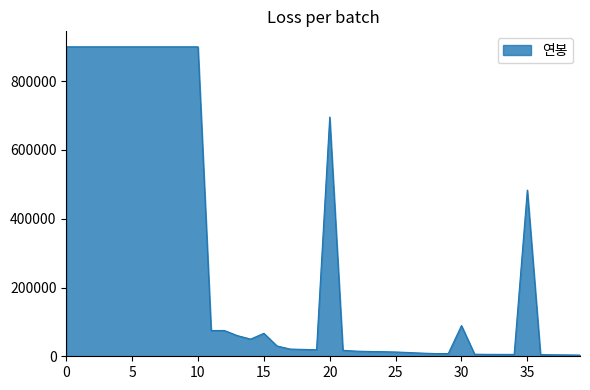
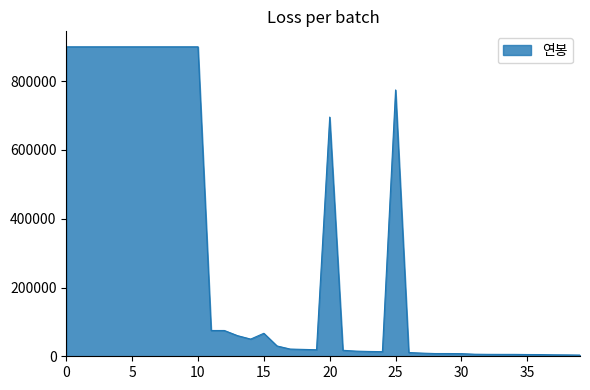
25: 10000 -> 770000
30: 90000 -> 10000
35: 480000 -> 10000
